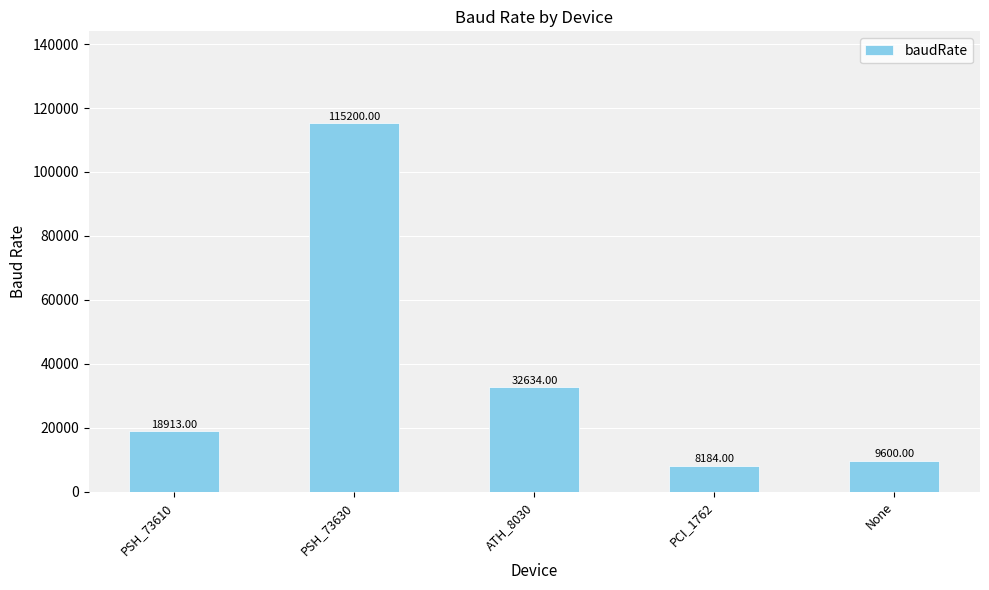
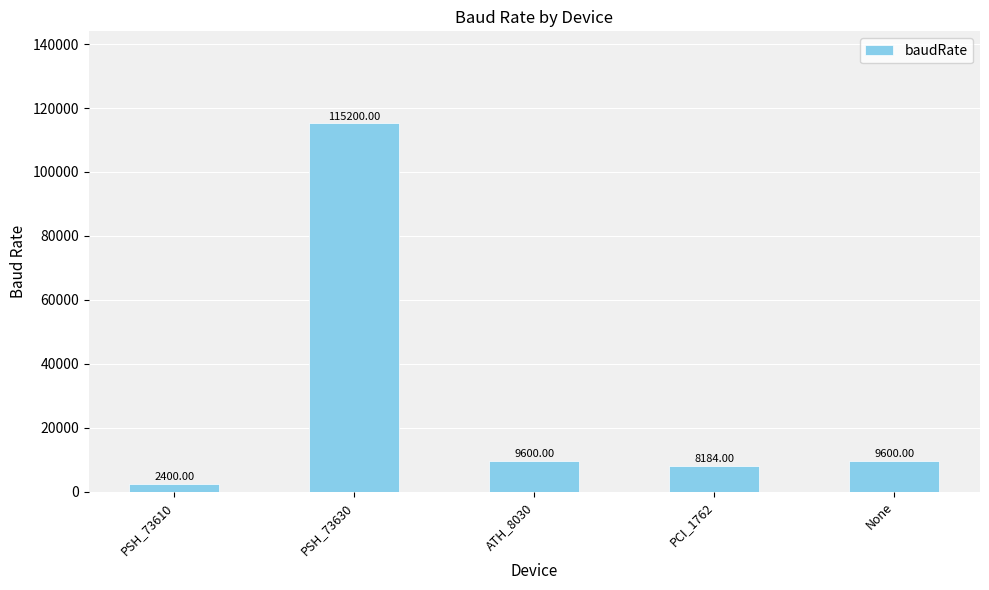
PSH_73610: 18913.00 -> 2400.00
ATH_8030: 32634.00 -> 9600.00
